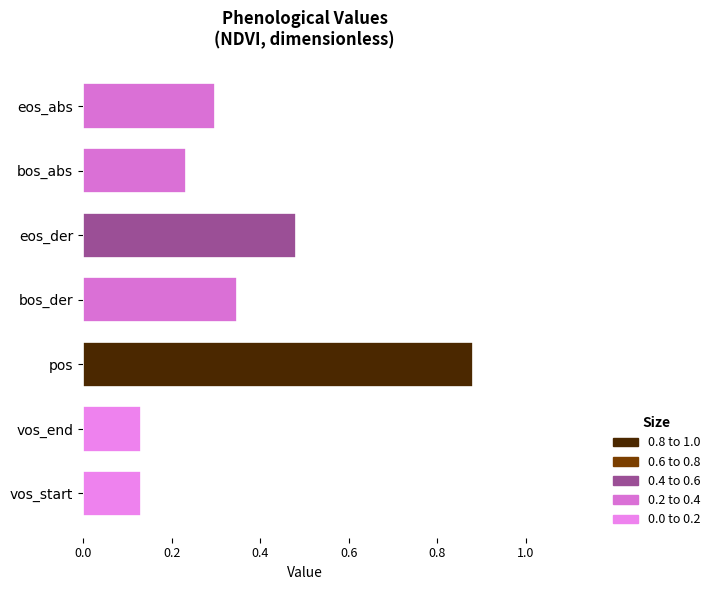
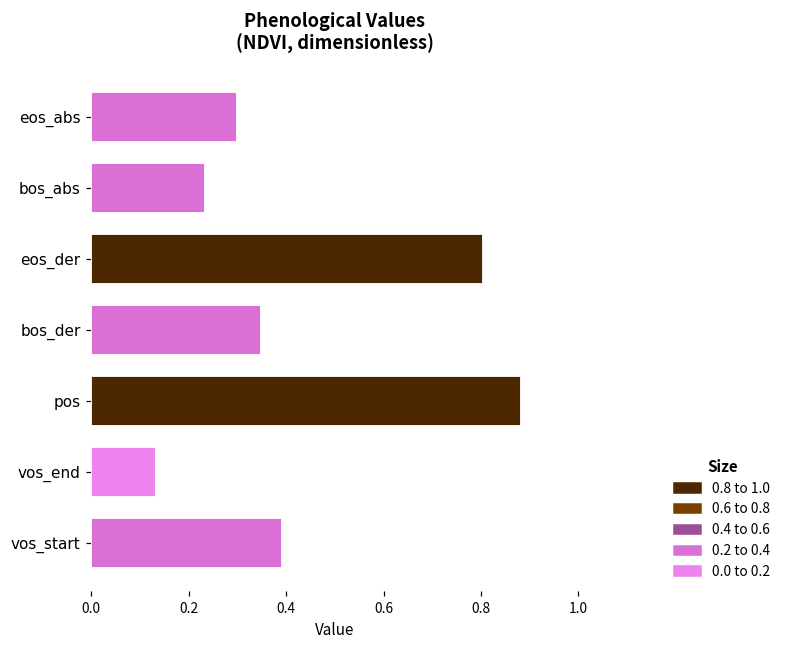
eos_der: 0.48 -> 0.80
vos_start: 0.13 -> 0.39
